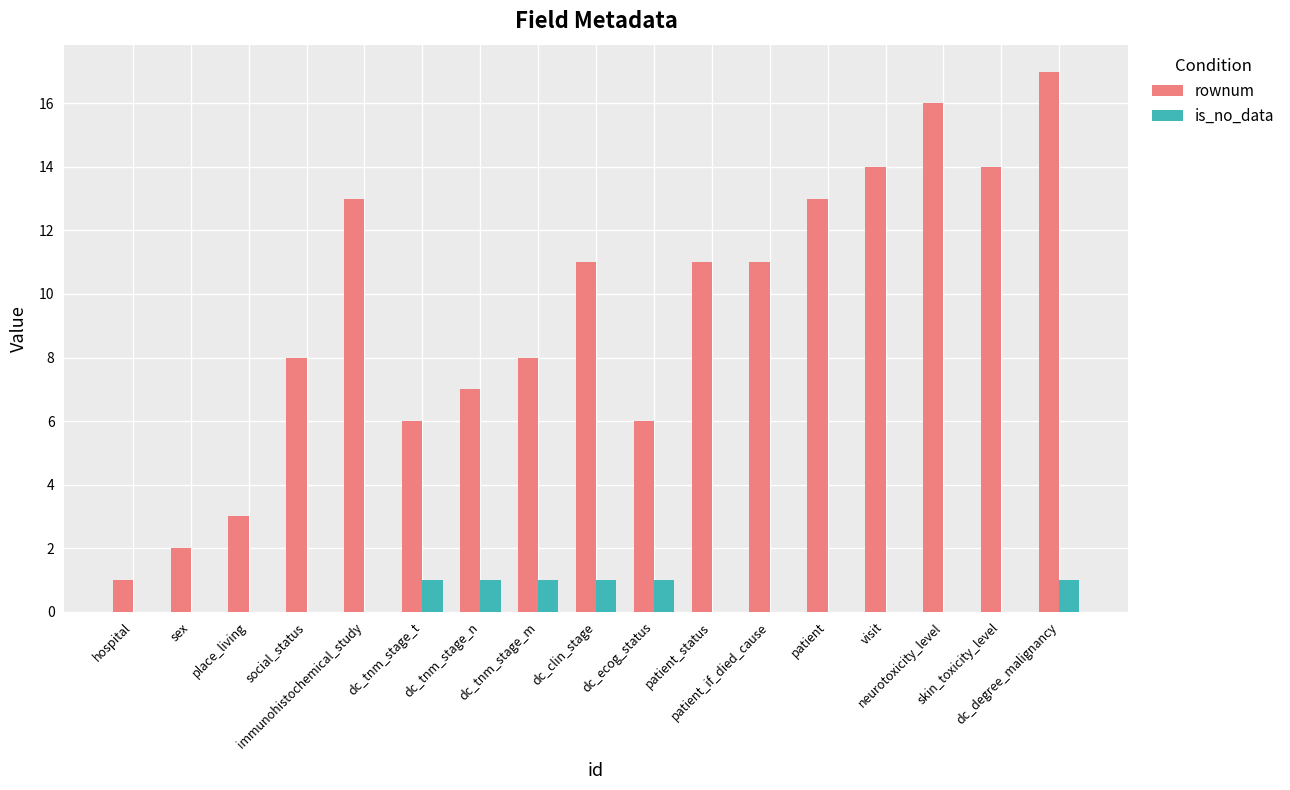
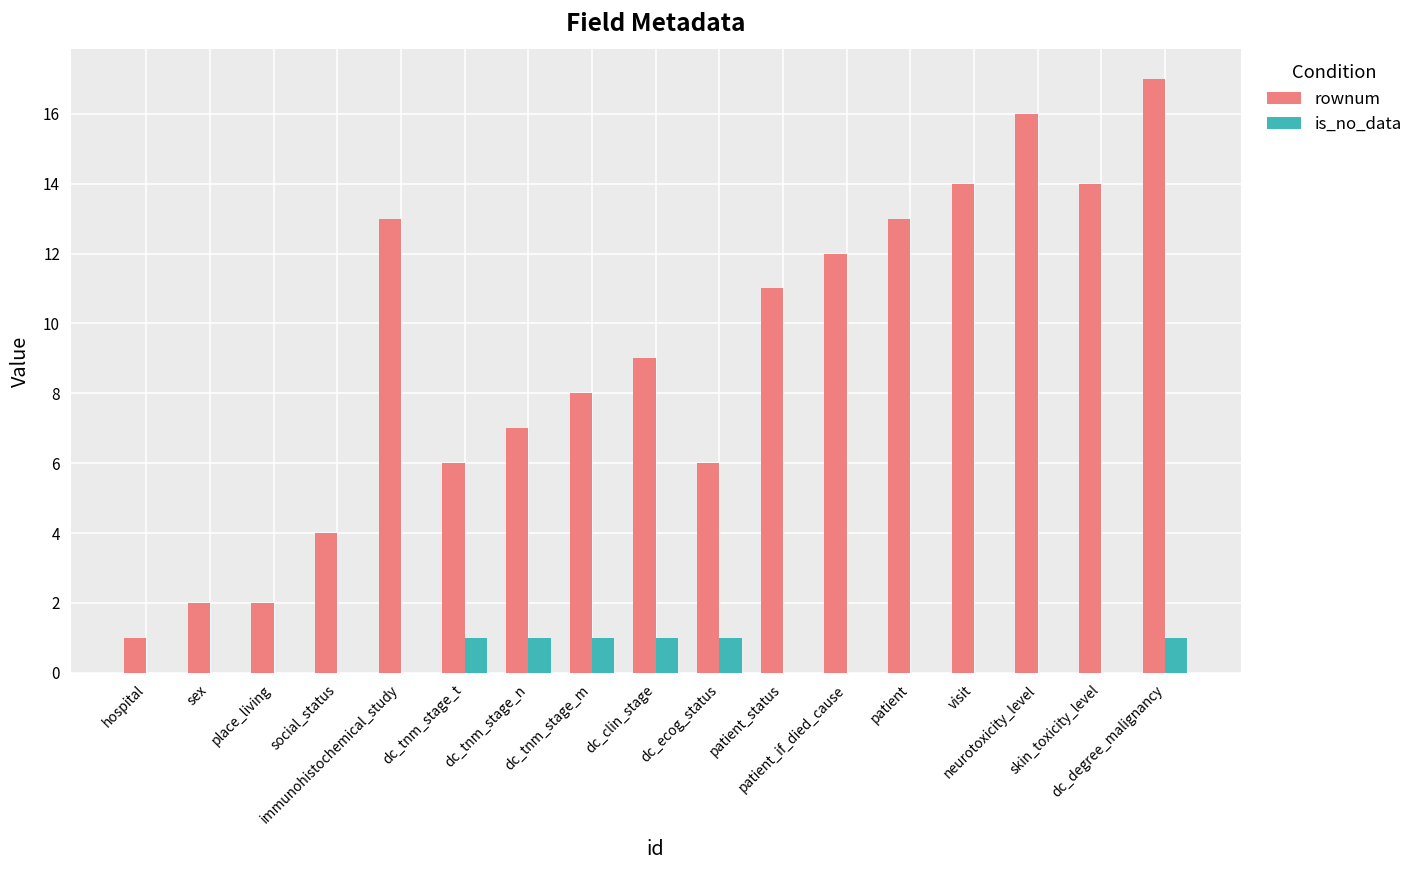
rownum, place_living: 3 -> 2
rownum, social_status: 8 -> 4
rownum, dc_clin_stage: 11 -> 9
rownum, patient_if_died_cause: 11 -> 12
